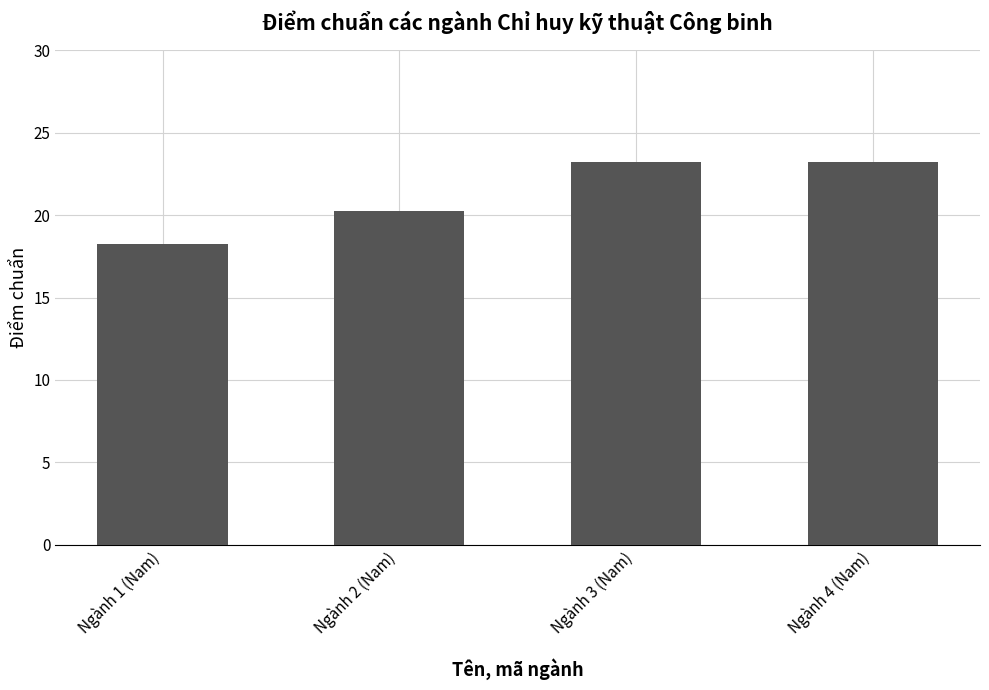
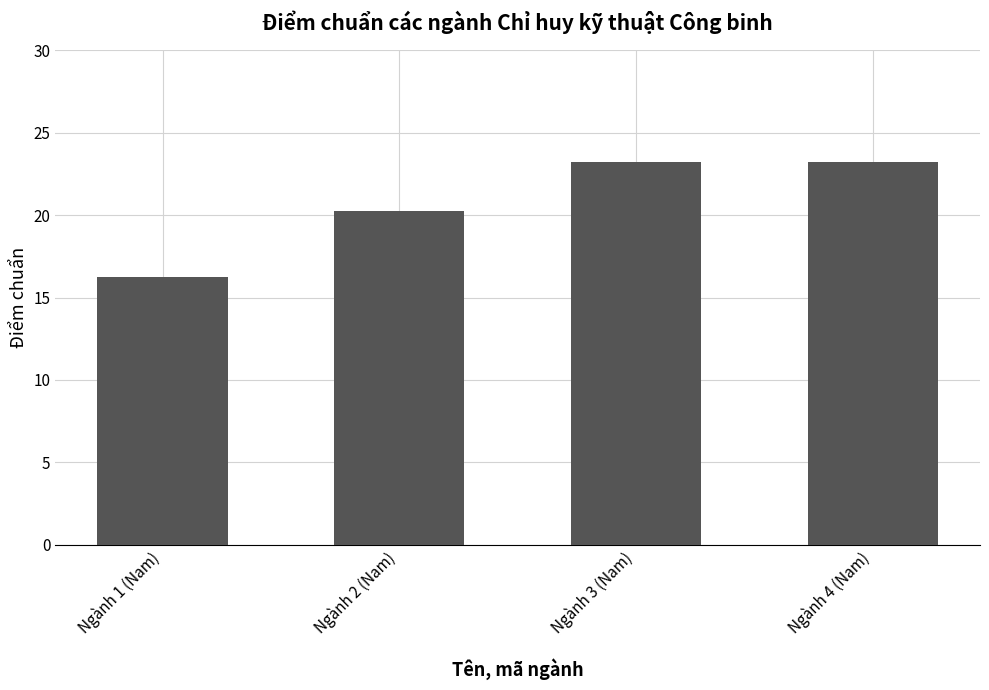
Ngành 1 (Nam): 18.3 -> 16.3
